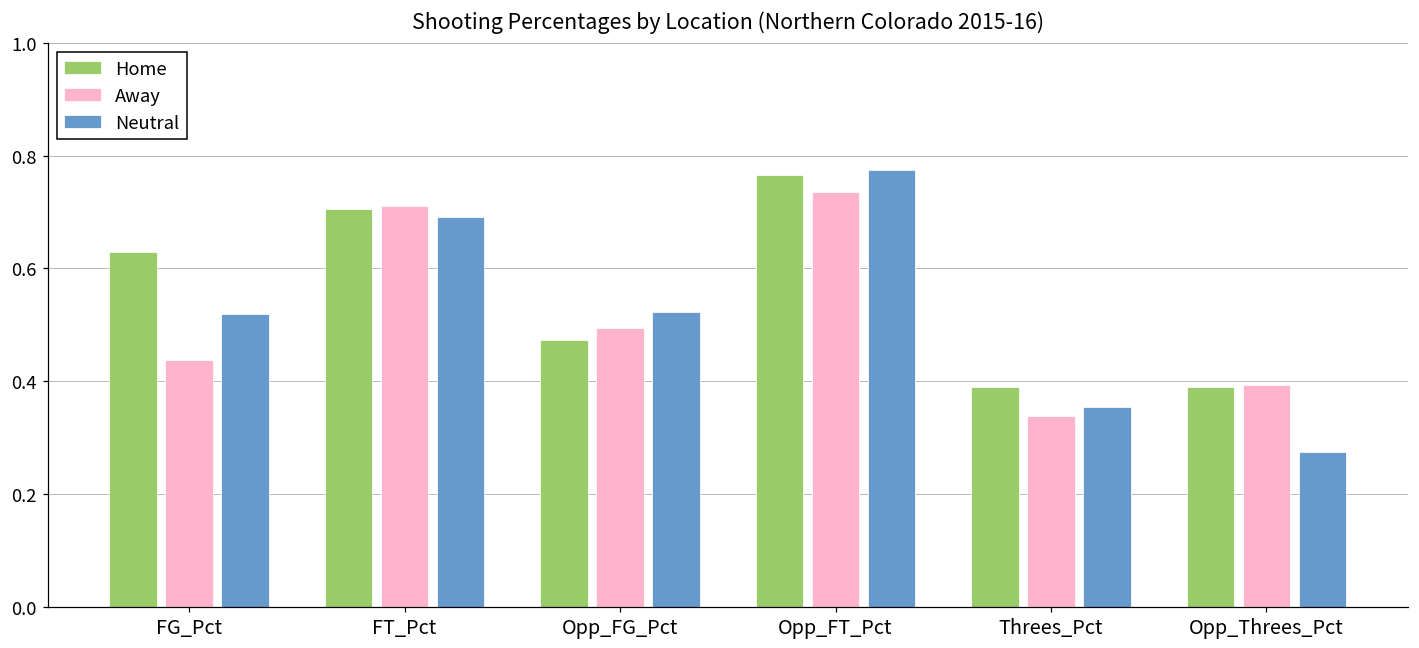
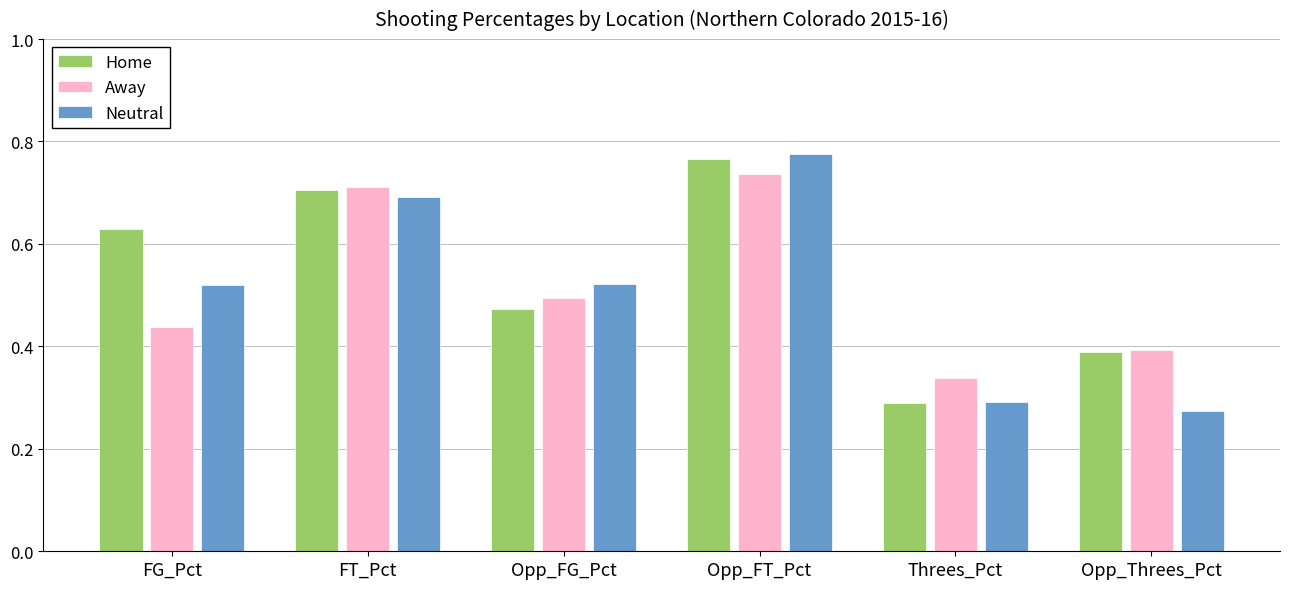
Home, Threes_Pct: 0.39 -> 0.29
Neutral, Threes_Pct: 0.35 -> 0.29
